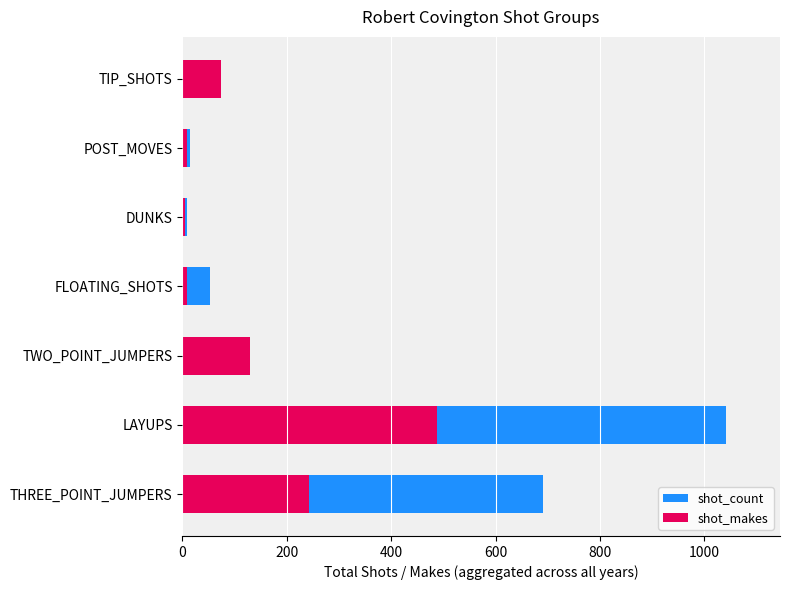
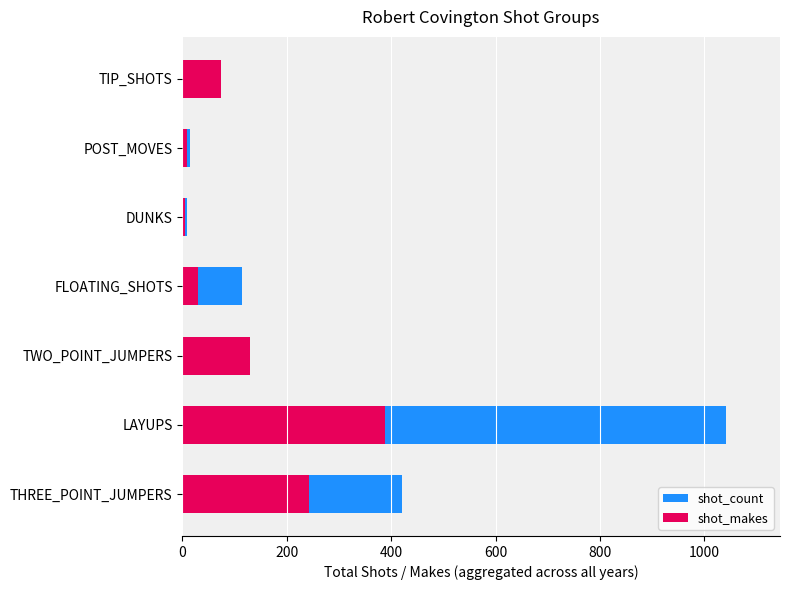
shot_count, FLOATING_SHOTS: 50 -> 110
shot_makes, FLOATING_SHOTS: 10 -> 30
shot_makes, LAYUPS: 490 -> 390
shot_count, THREE_POINT_JUMPERS: 690 -> 420
